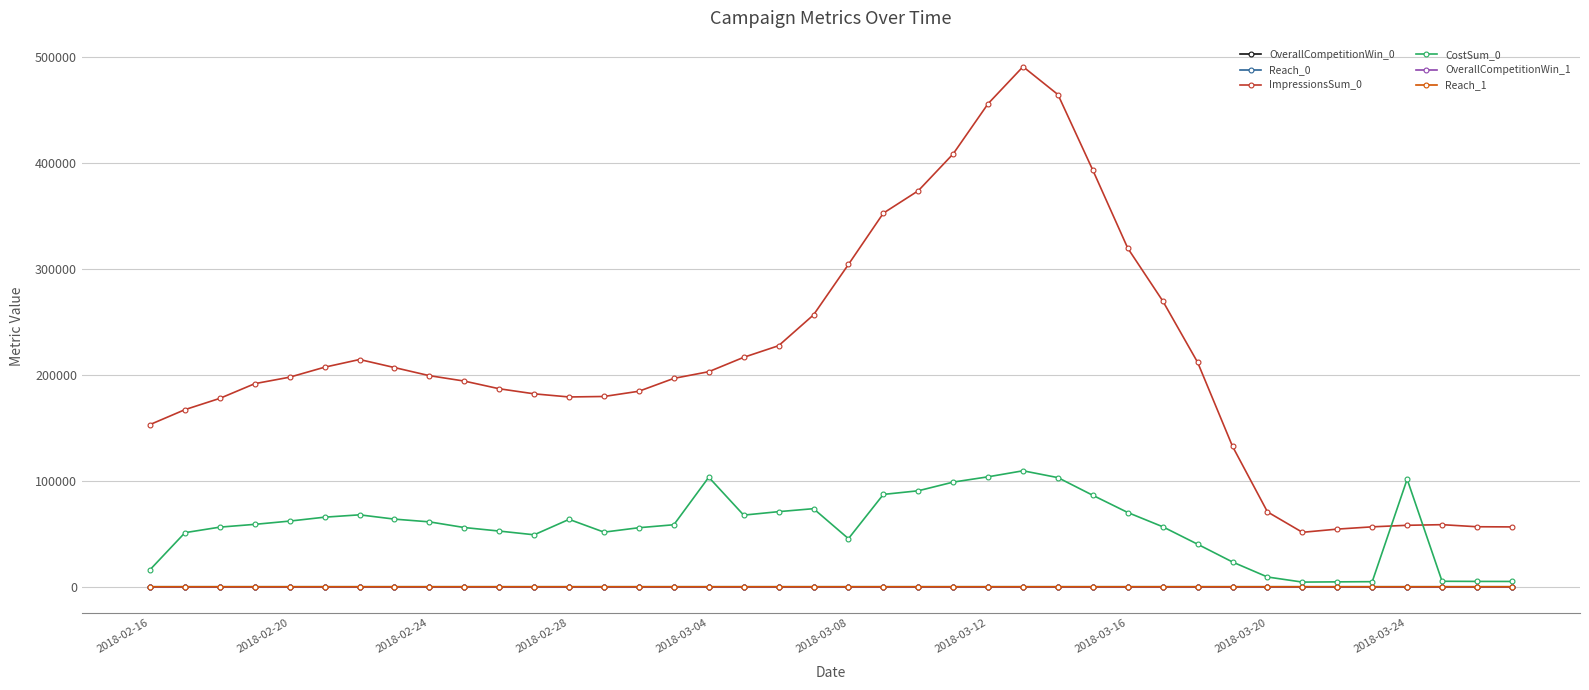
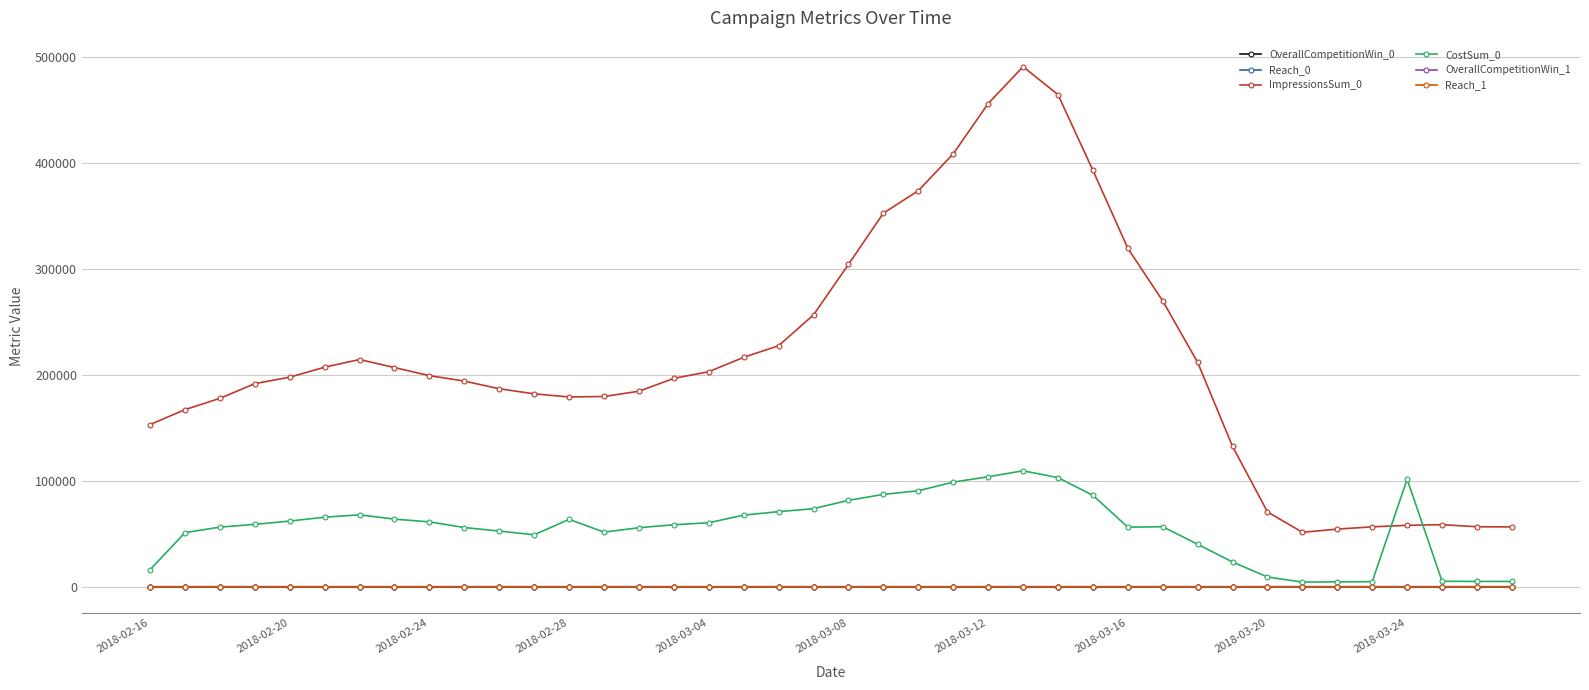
CostSum_0, 2018-03-04: 103000 -> 60000
CostSum_0, 2018-03-08: 45000 -> 82000
CostSum_0, 2018-03-16: 70000 -> 56000
